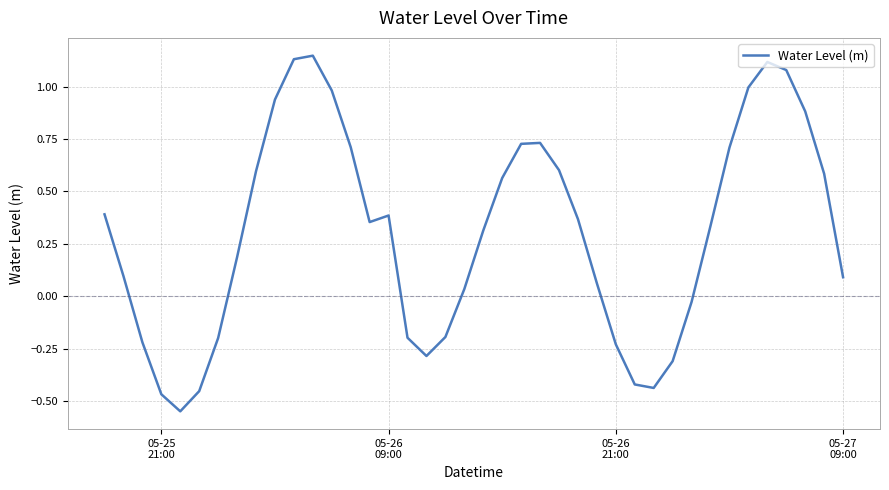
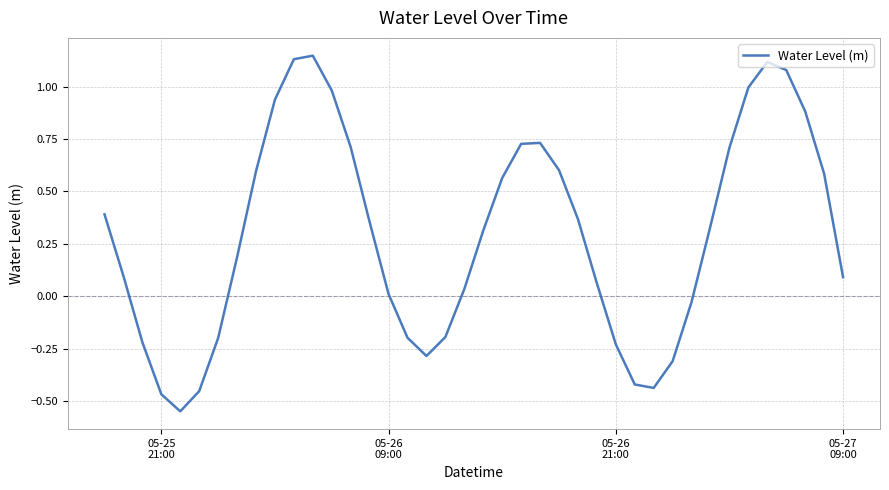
05-26 09:00: 0.38 -> 0.01
